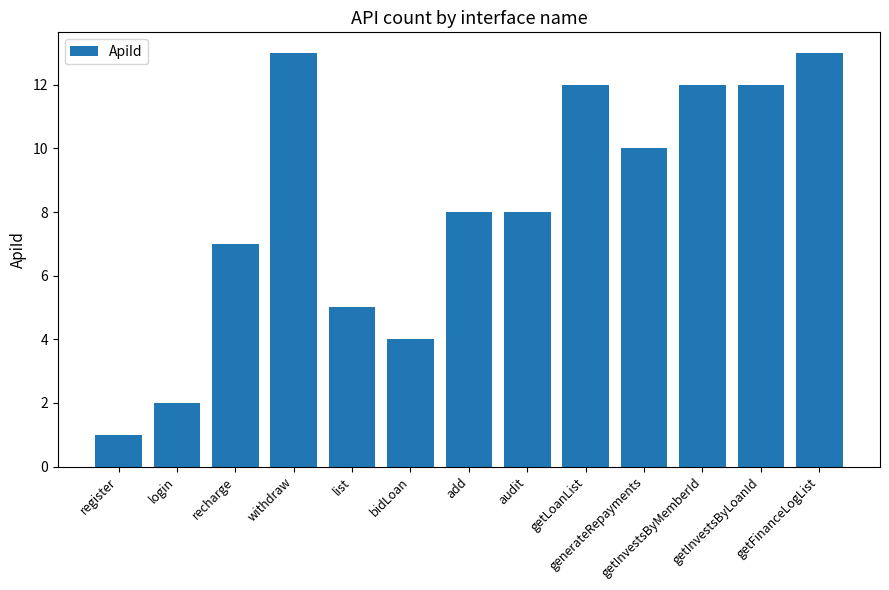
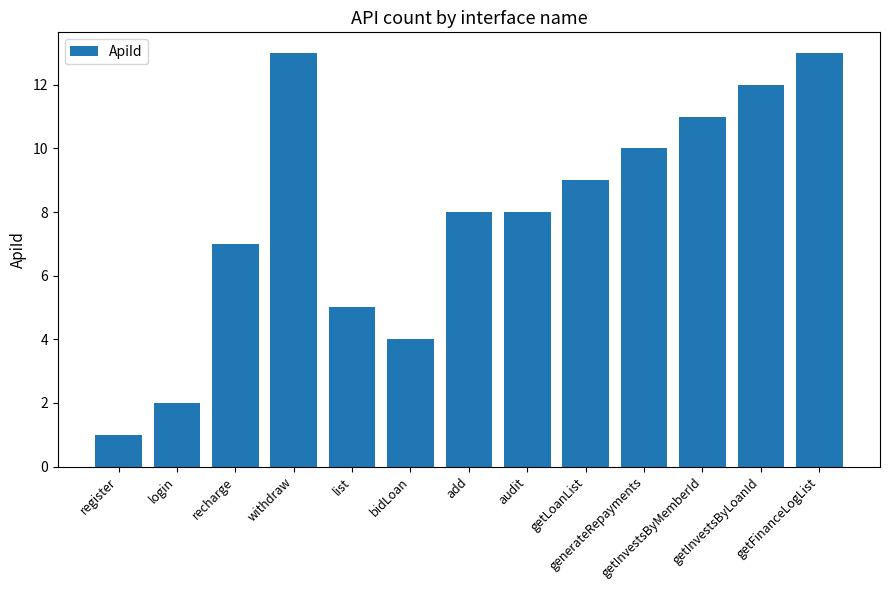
getLoanList: 12 -> 9
getInvestsByMemberId: 12 -> 11
